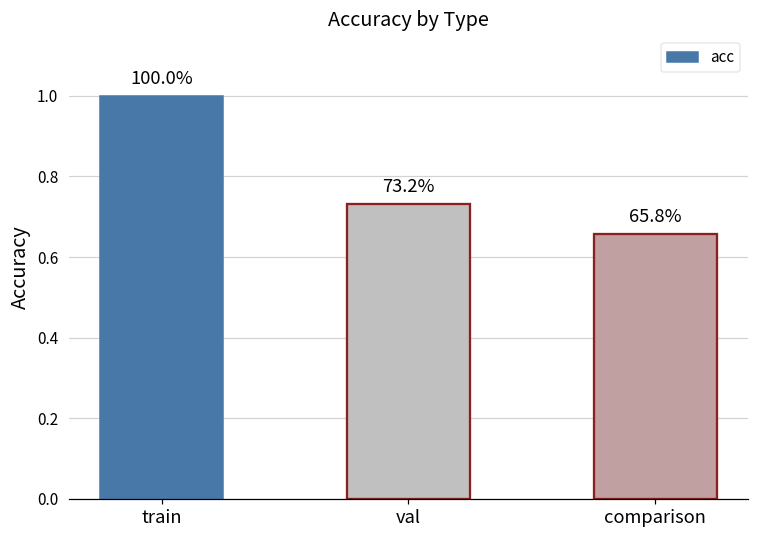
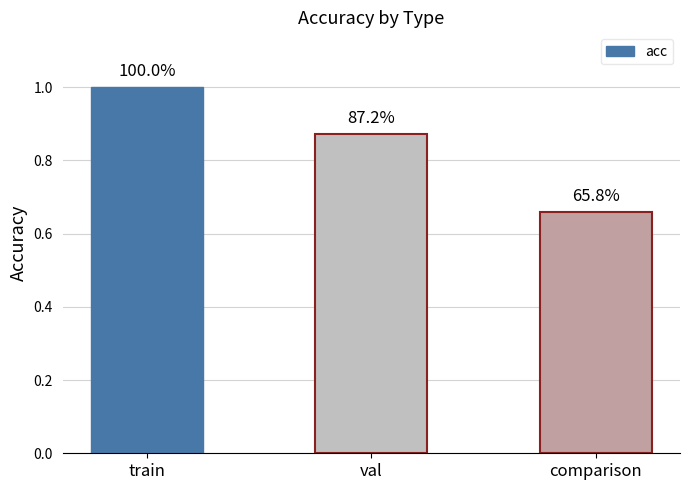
val: 73.2% -> 87.2%
